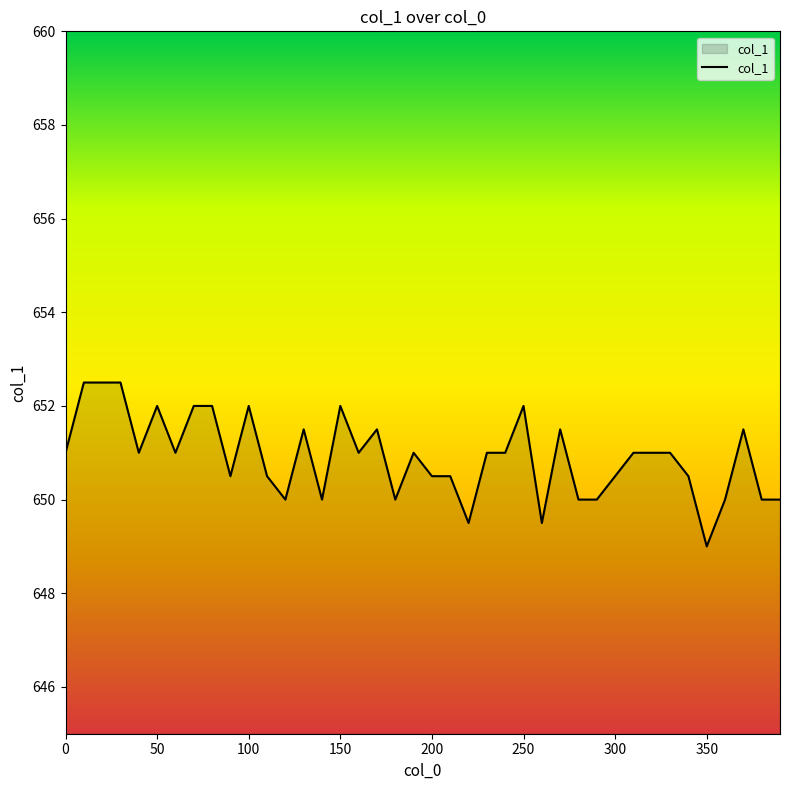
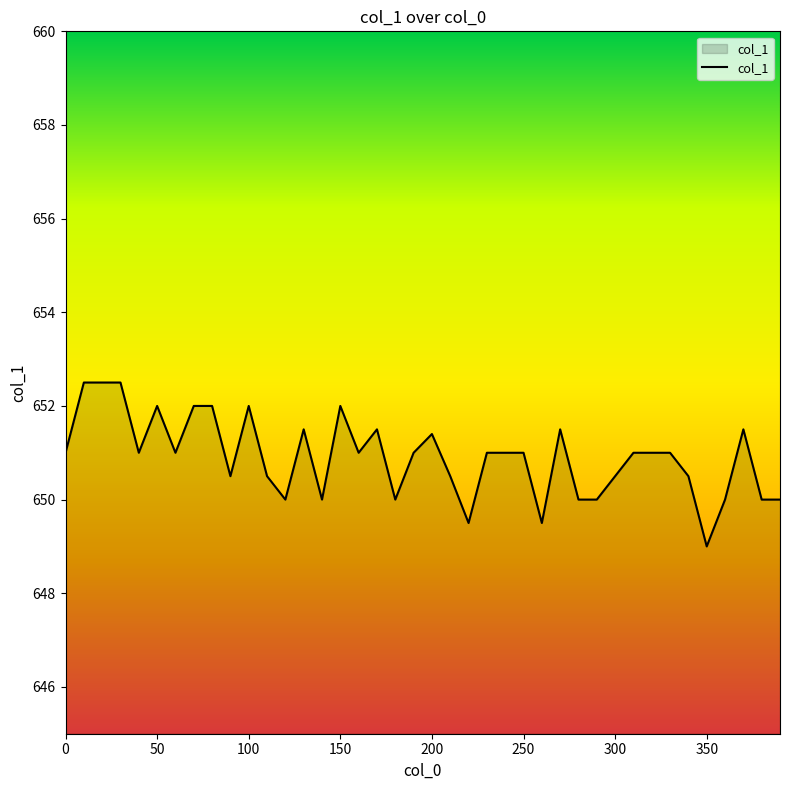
200: 650.5 -> 651.4
250: 652 -> 651
